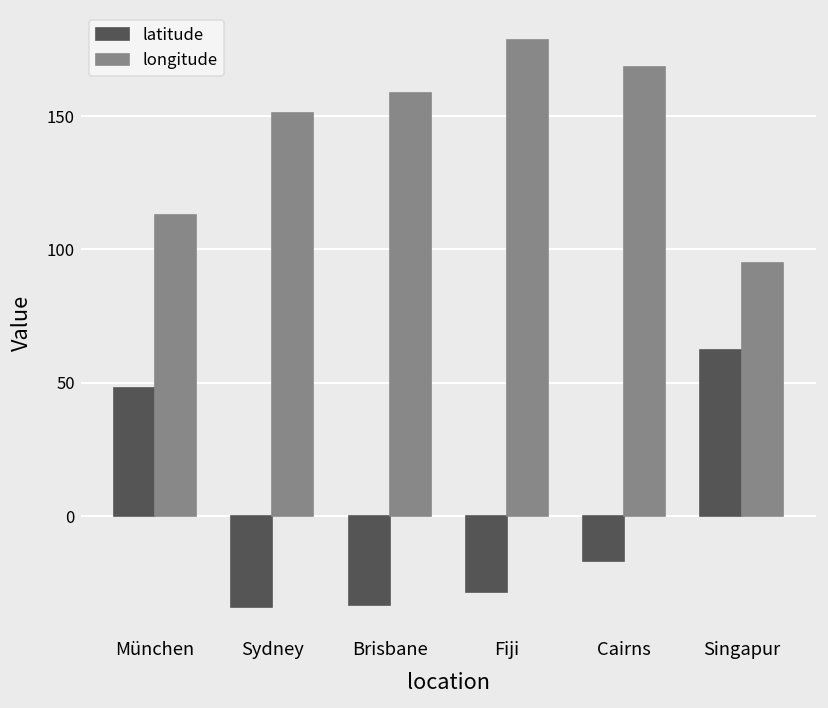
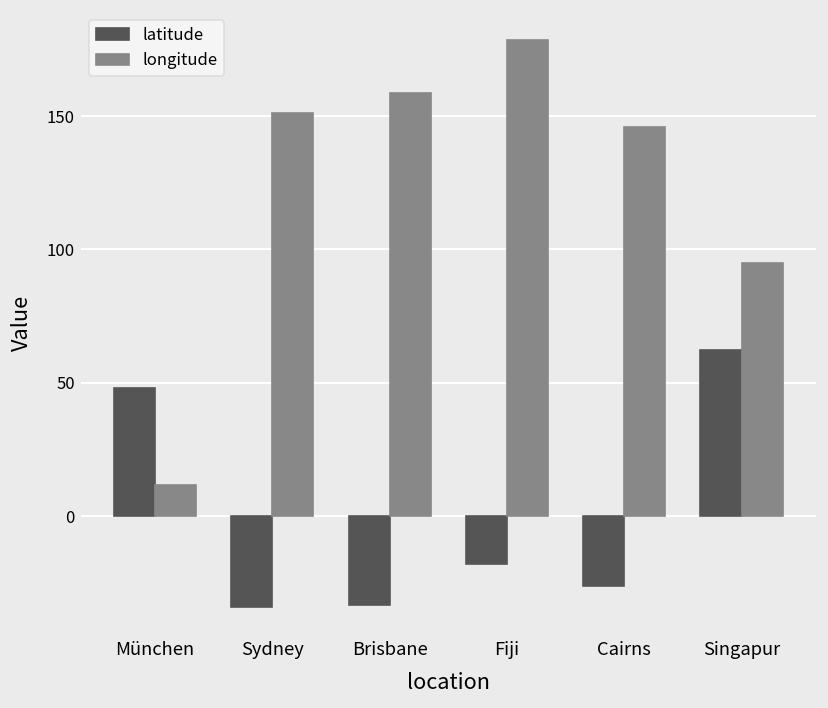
longitude, München: 113 -> 12
latitude, Fiji: -29 -> -18
latitude, Cairns: -17 -> -26
longitude, Cairns: 169 -> 146
